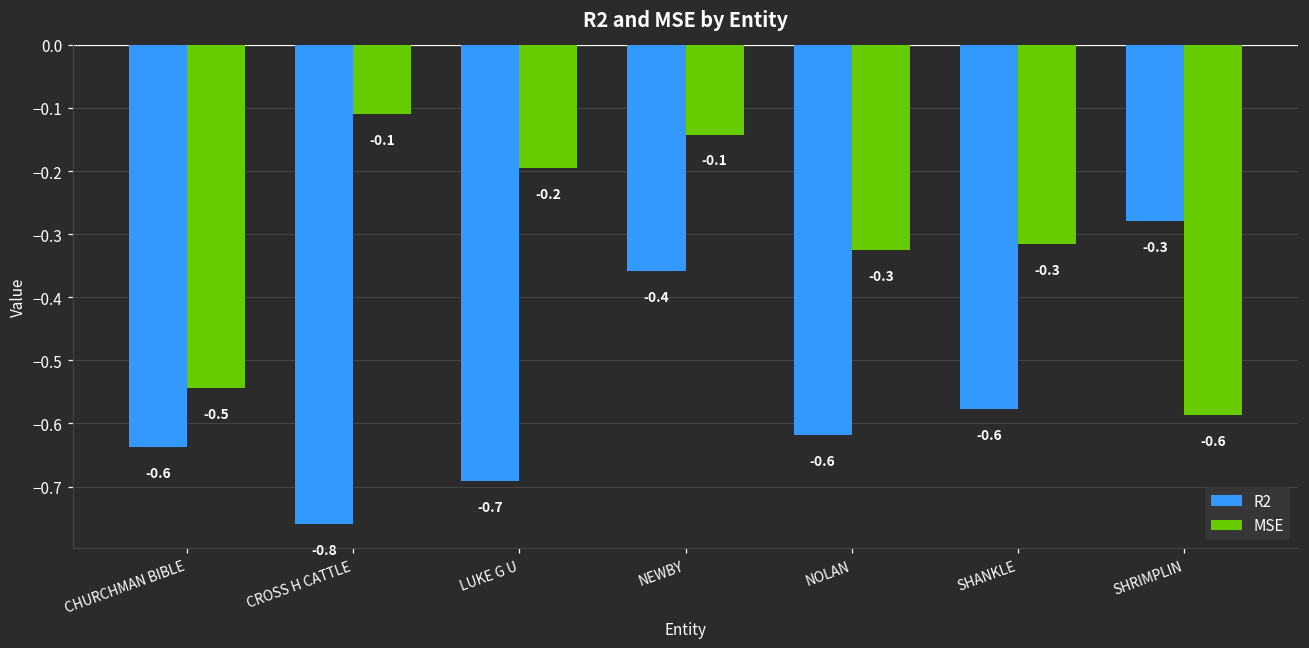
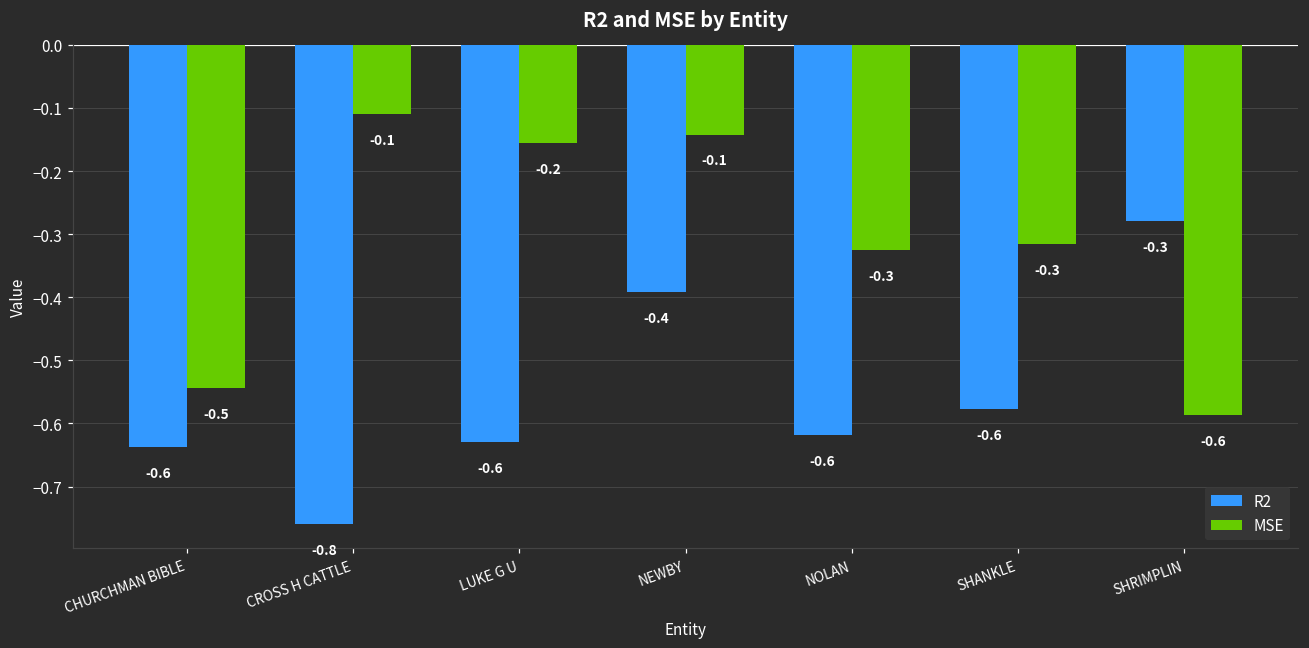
R2, LUKE G U: -0.7 -> -0.6
MSE, LUKE G U: -0.20 -> -0.16
R2, NEWBY: -0.36 -> -0.39
